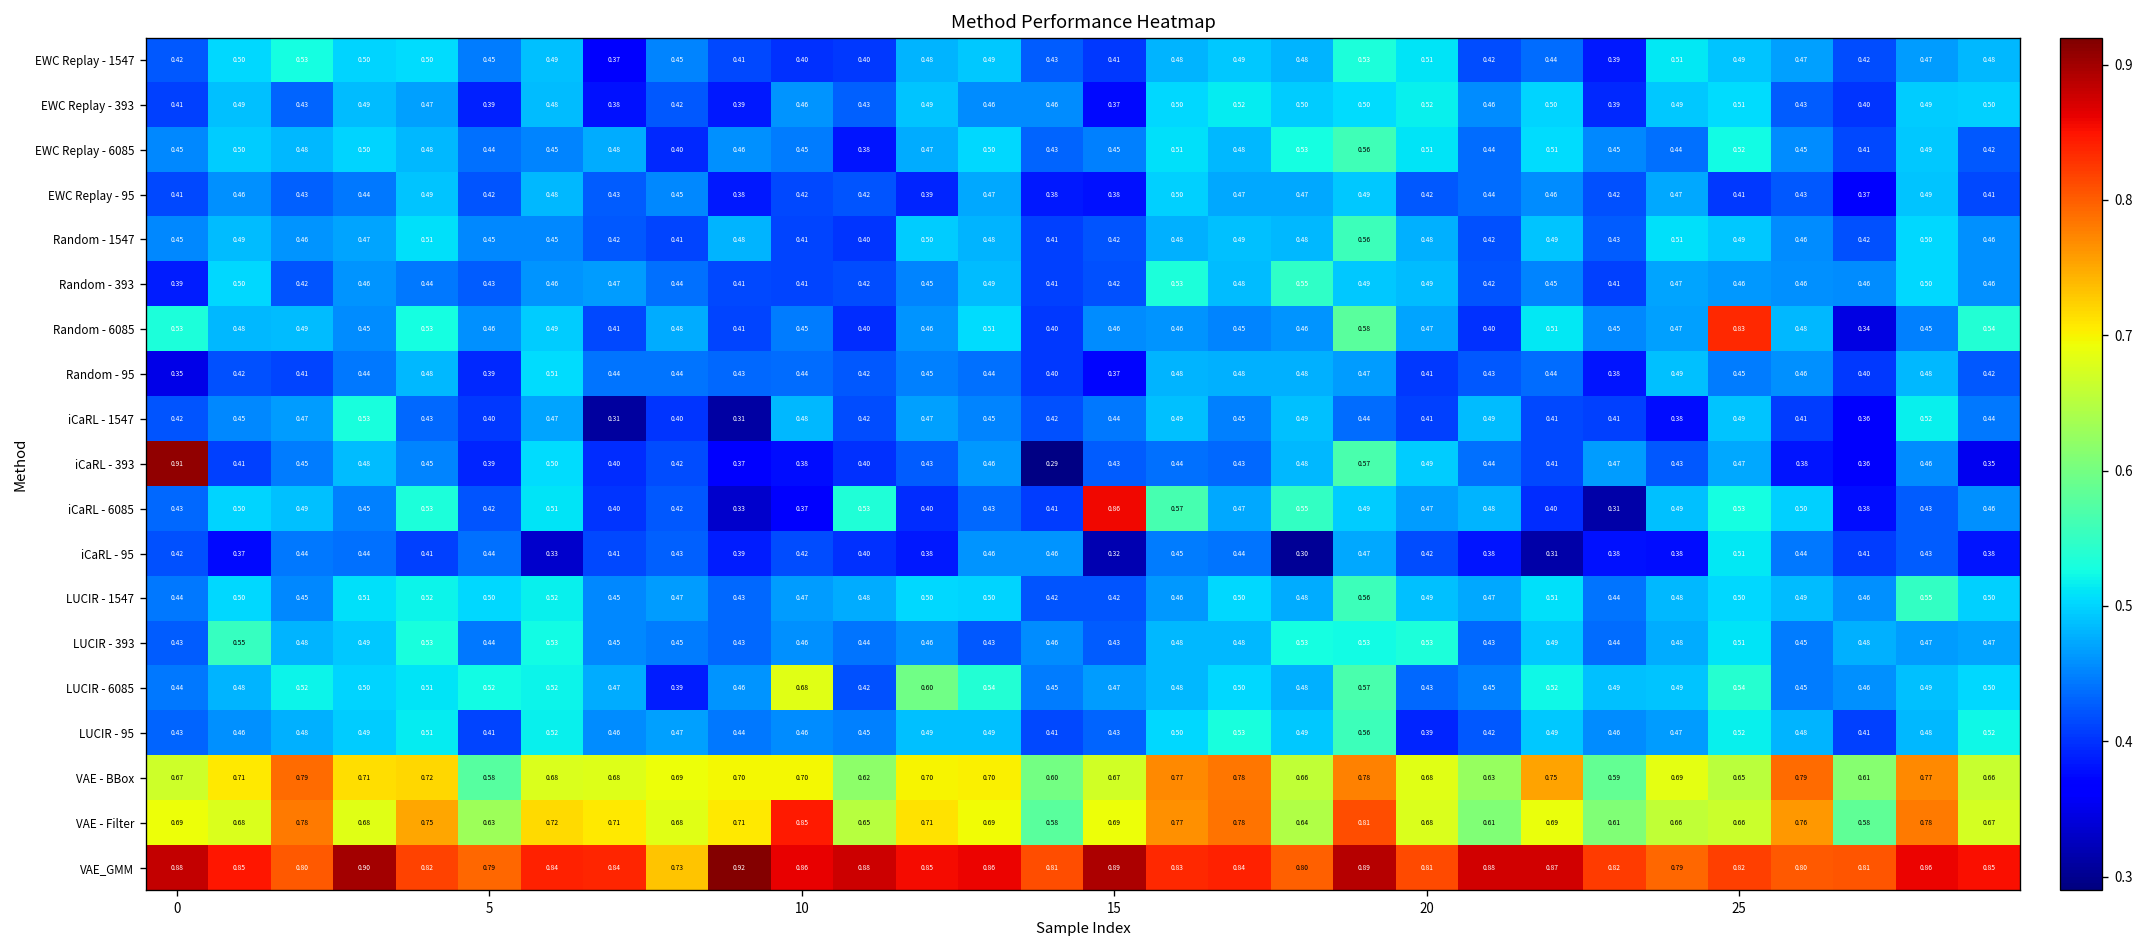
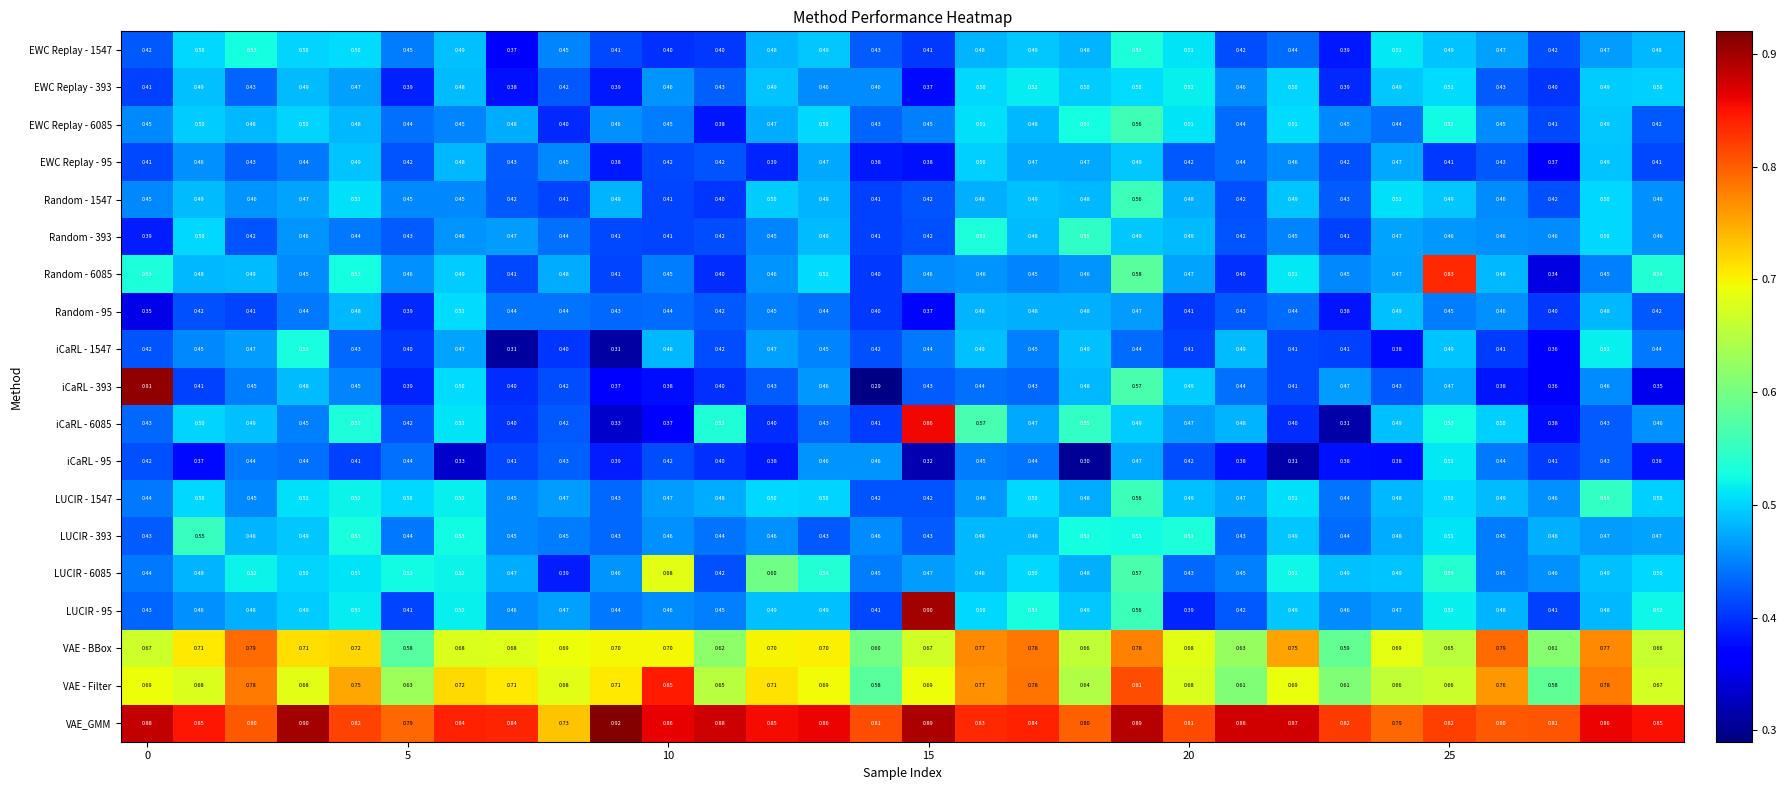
LUCIR - 95, 15: 0.43 -> 0.90
